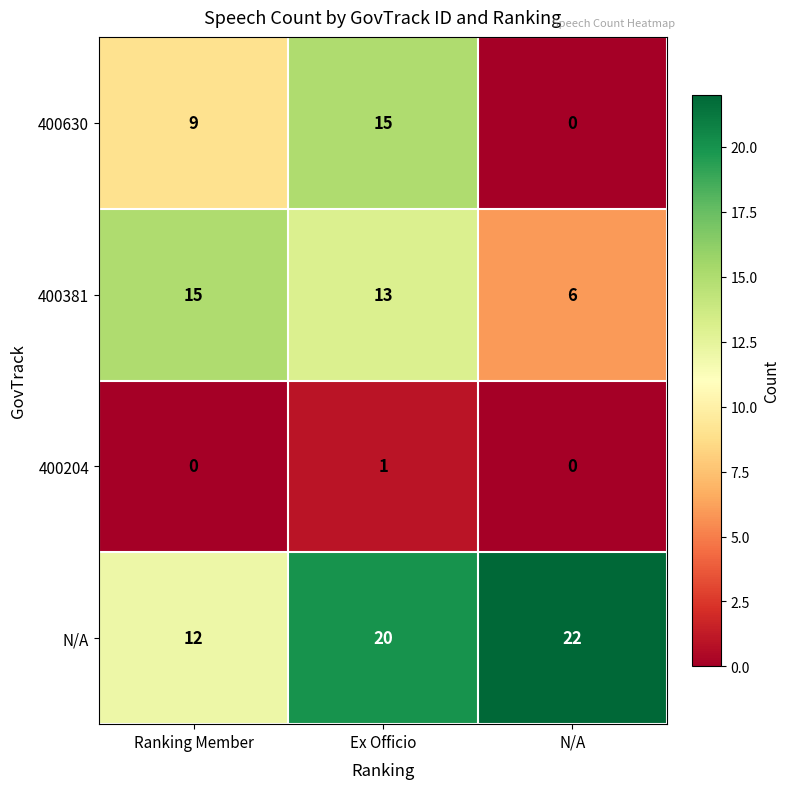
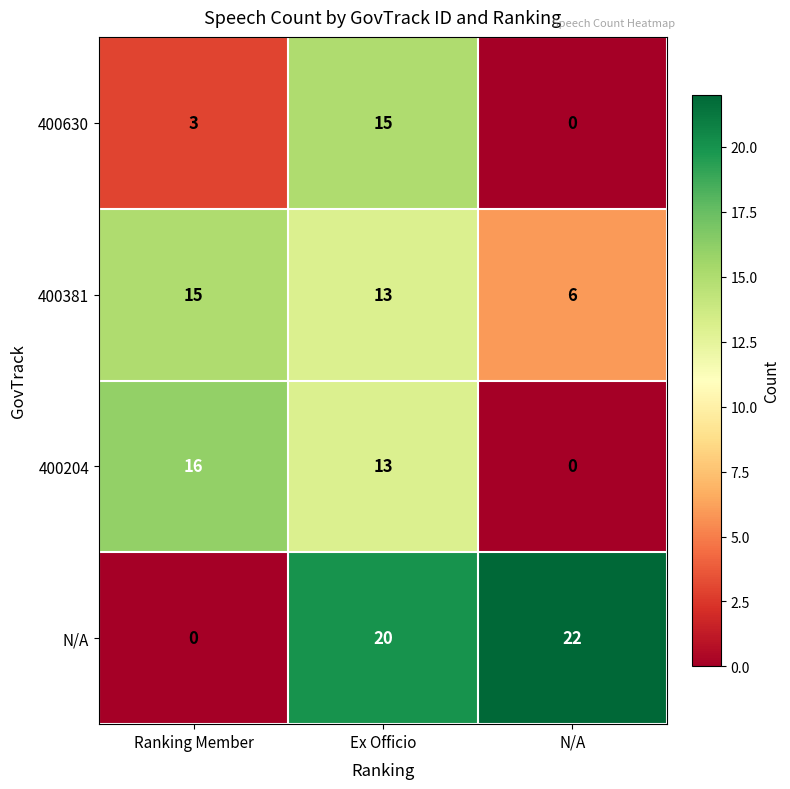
400630, Ranking Member: 9 -> 3
400204, Ranking Member: 0 -> 16
400204, Ex Officio: 1 -> 13
N/A, Ranking Member: 12 -> 0
